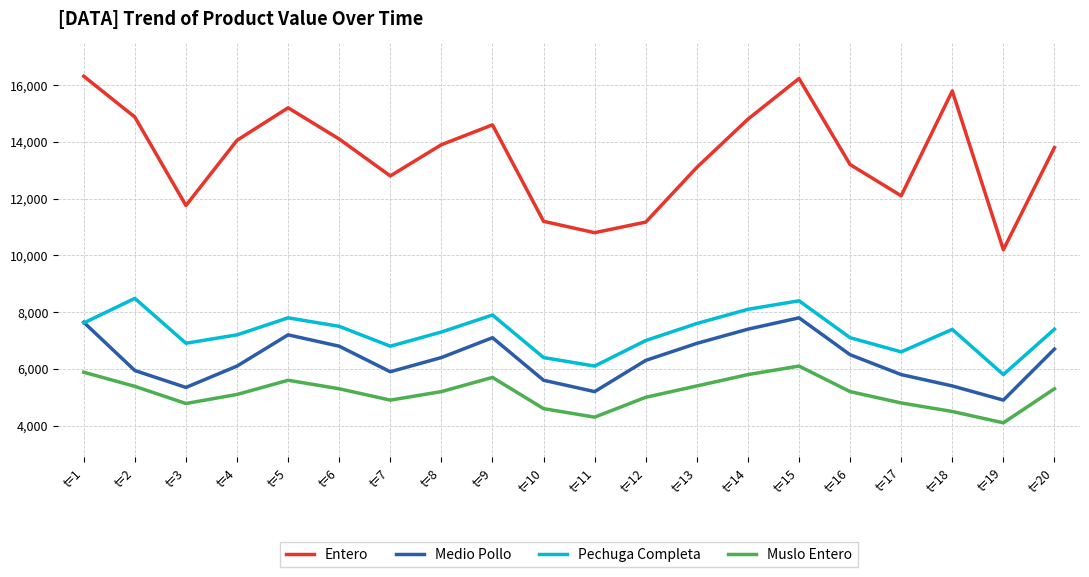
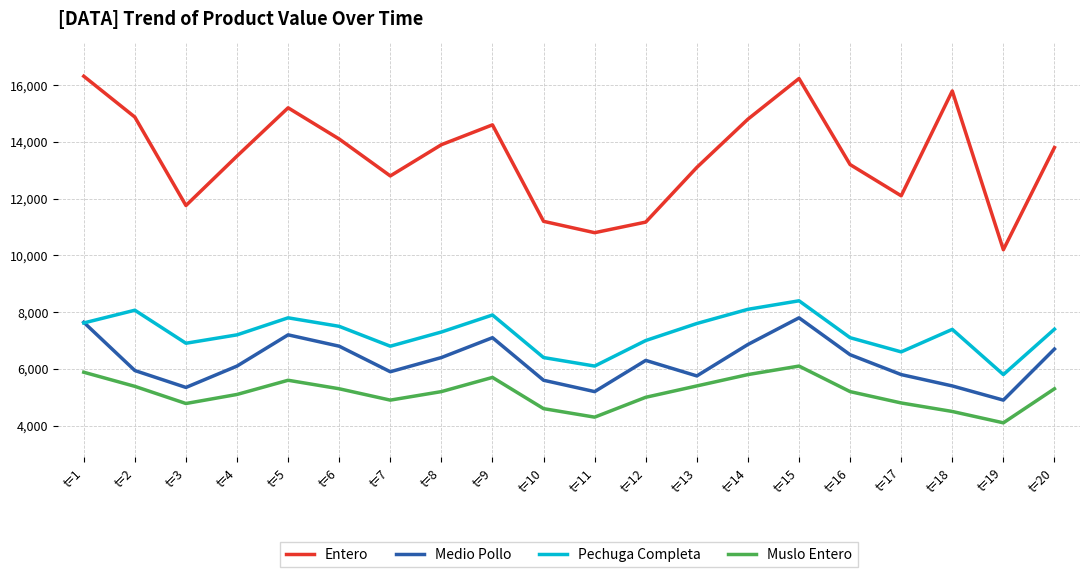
Pechuga Completa, t=2: 8,500 -> 8,100
Entero, t=4: 14,100 -> 13,500
Medio Pollo, t=13: 6,900 -> 5,800
Medio Pollo, t=14: 7,400 -> 6,900
